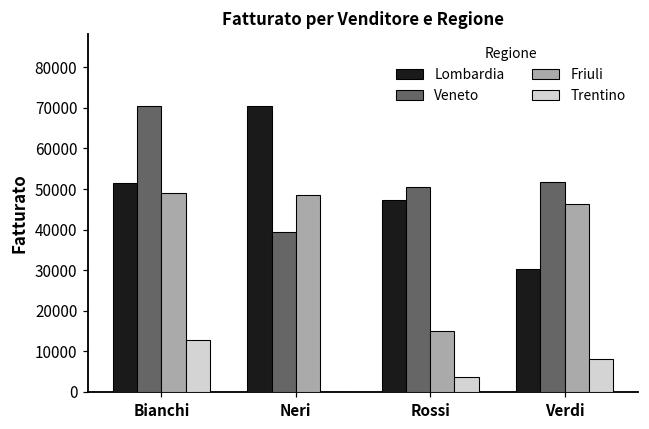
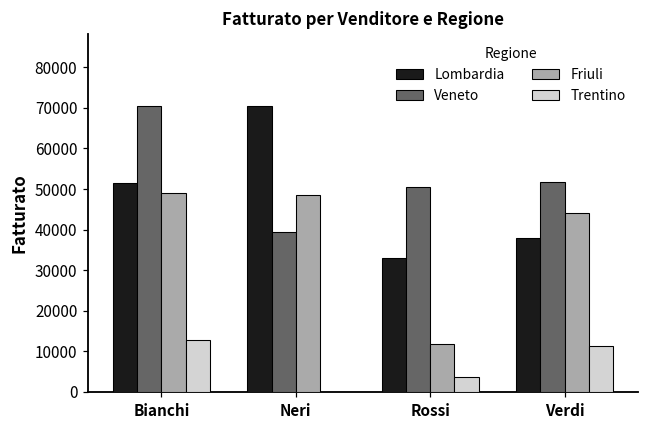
Lombardia, Rossi: 47000 -> 33000
Friuli, Rossi: 15000 -> 12000
Lombardia, Verdi: 30000 -> 38000
Friuli, Verdi: 46000 -> 44000
Trentino, Verdi: 8000 -> 11000
